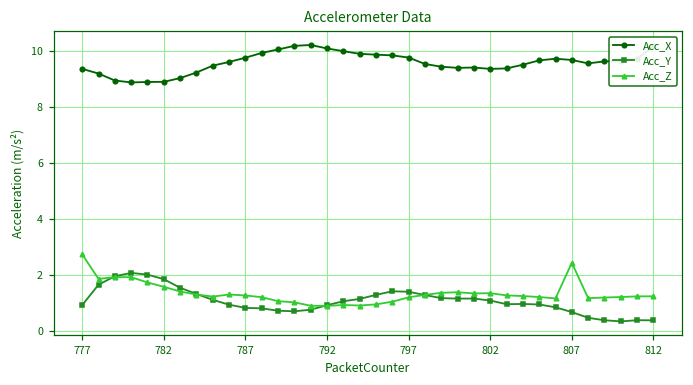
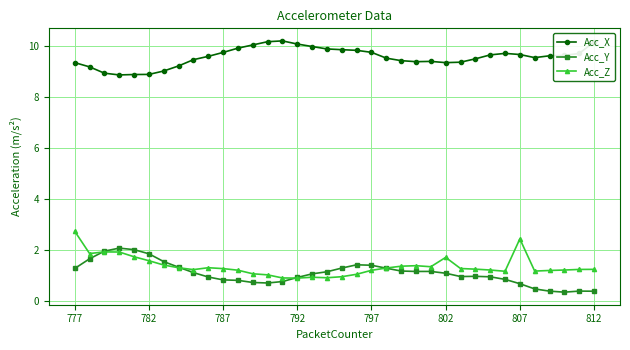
Acc_Y, 777: 0.9 -> 1.3
Acc_Z, 802: 1.4 -> 1.7
